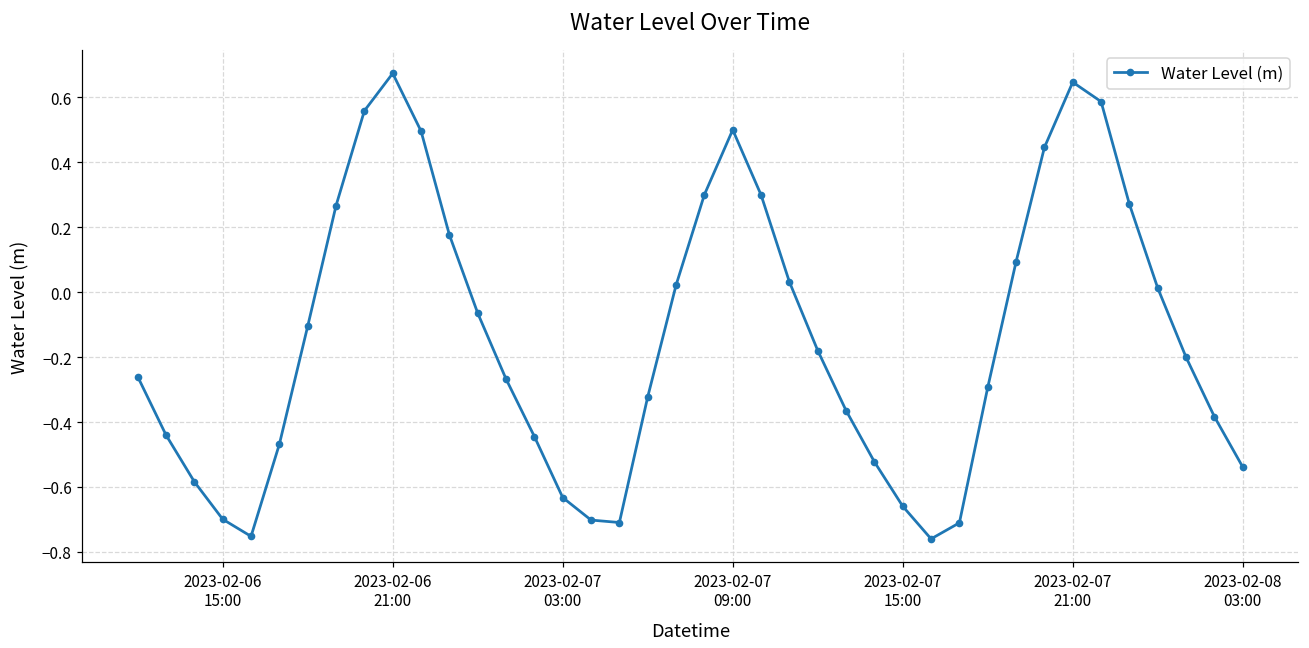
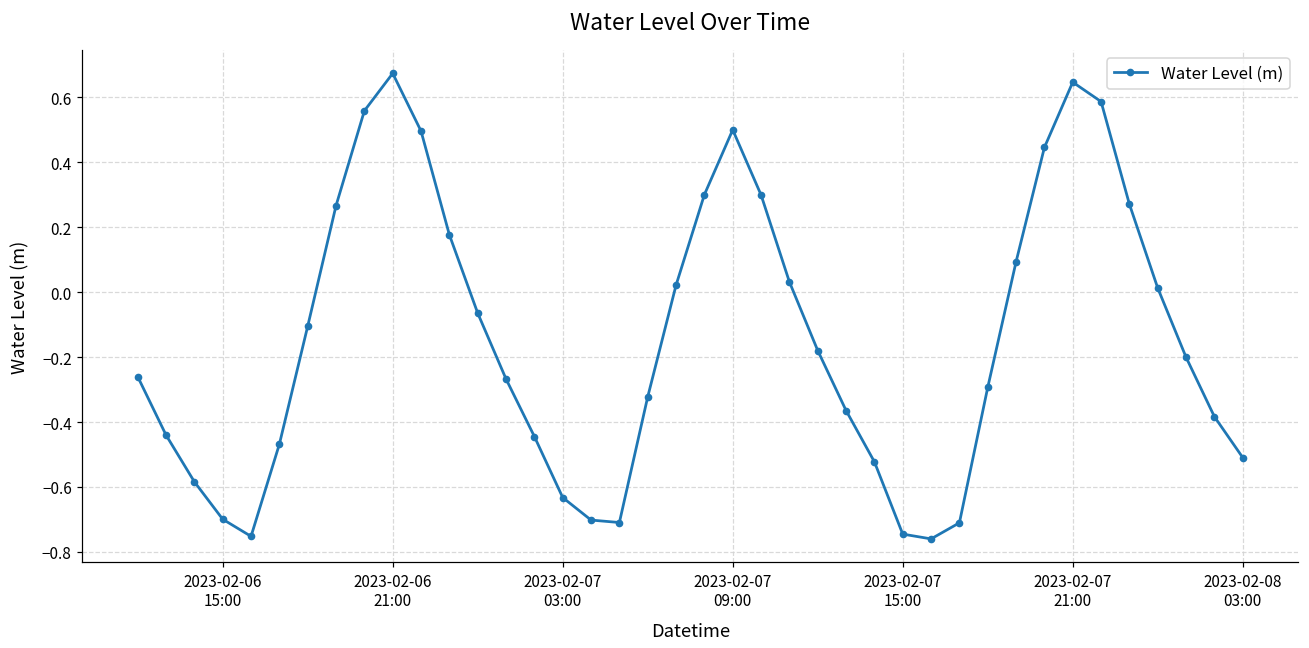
2023-02-07 15:00: -0.66 -> -0.75
2023-02-08 03:00: -0.54 -> -0.51
